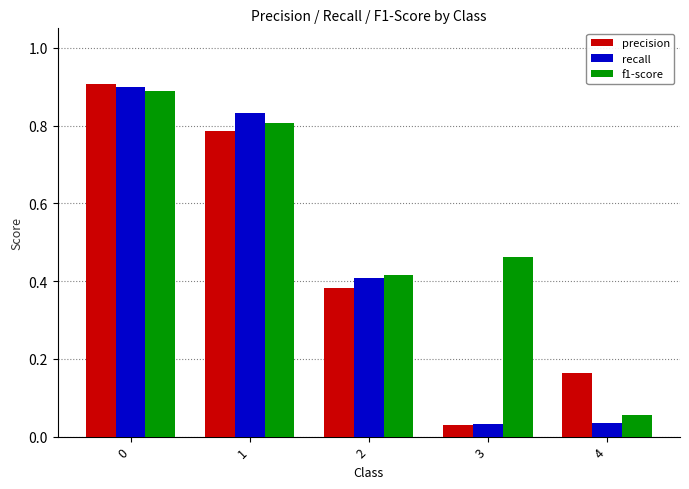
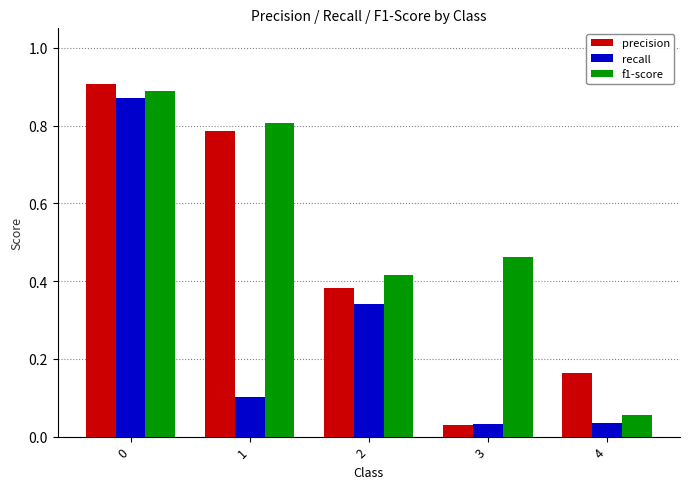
recall, 0: 0.90 -> 0.87
recall, 1: 0.83 -> 0.10
recall, 2: 0.41 -> 0.34
